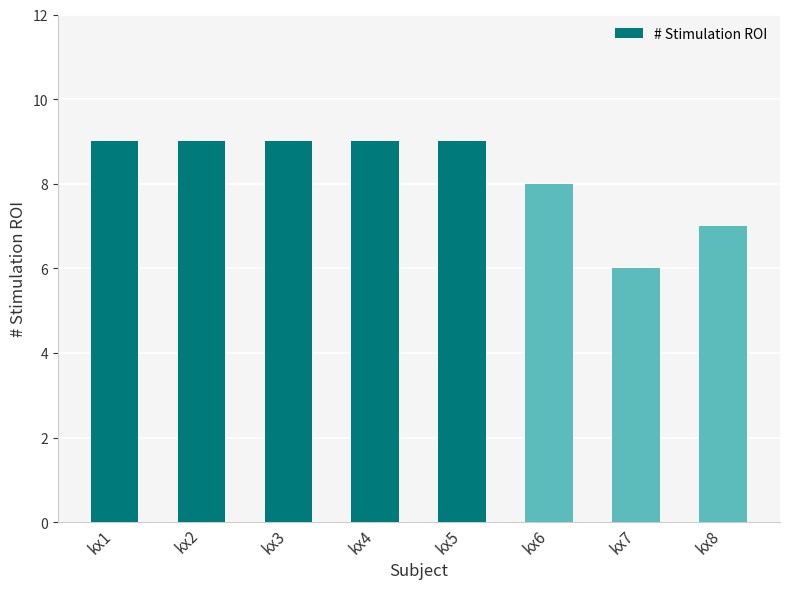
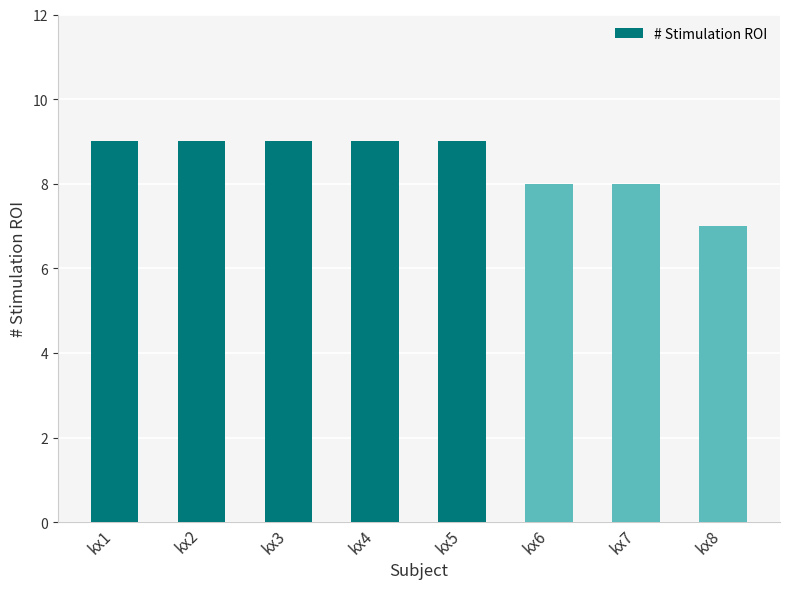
kx7: 6 -> 8
